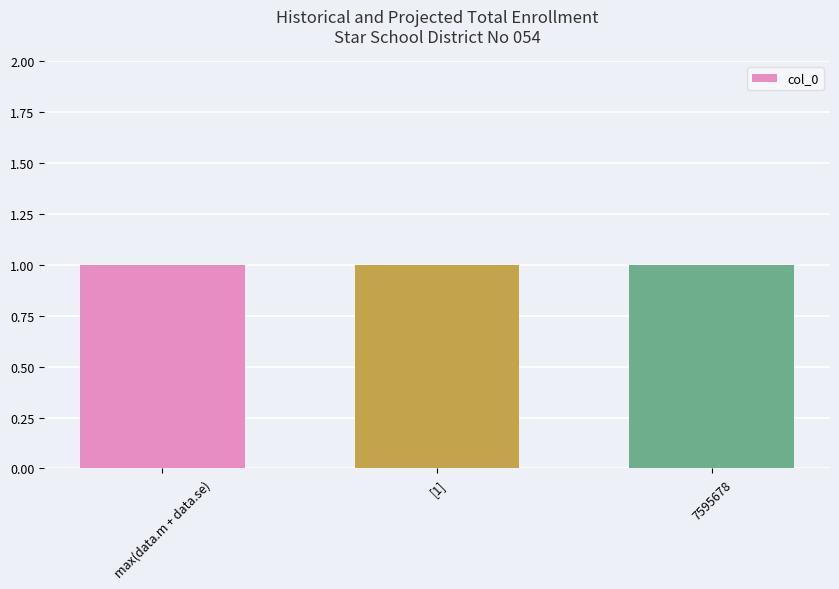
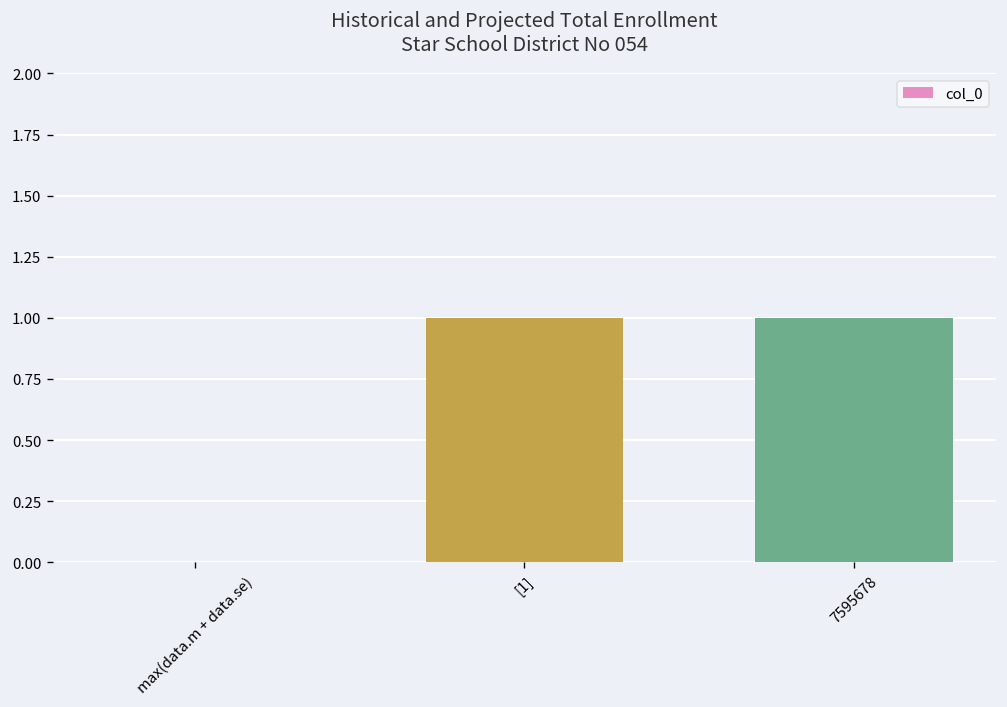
max(data.m + data.se): 1 -> 0
